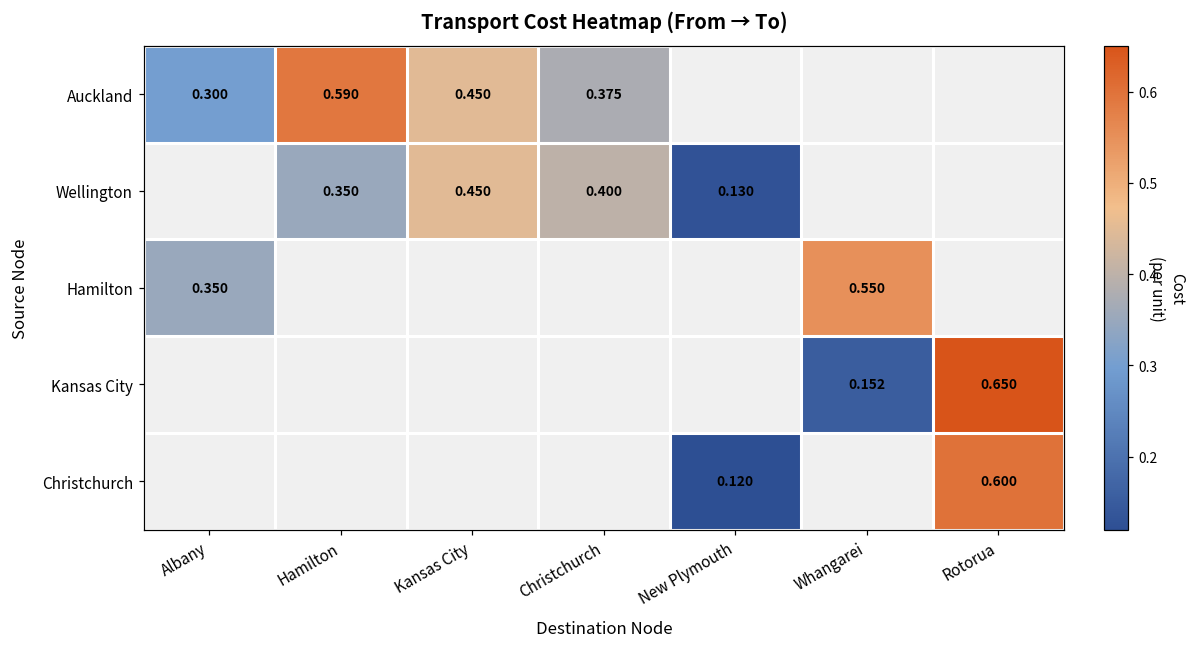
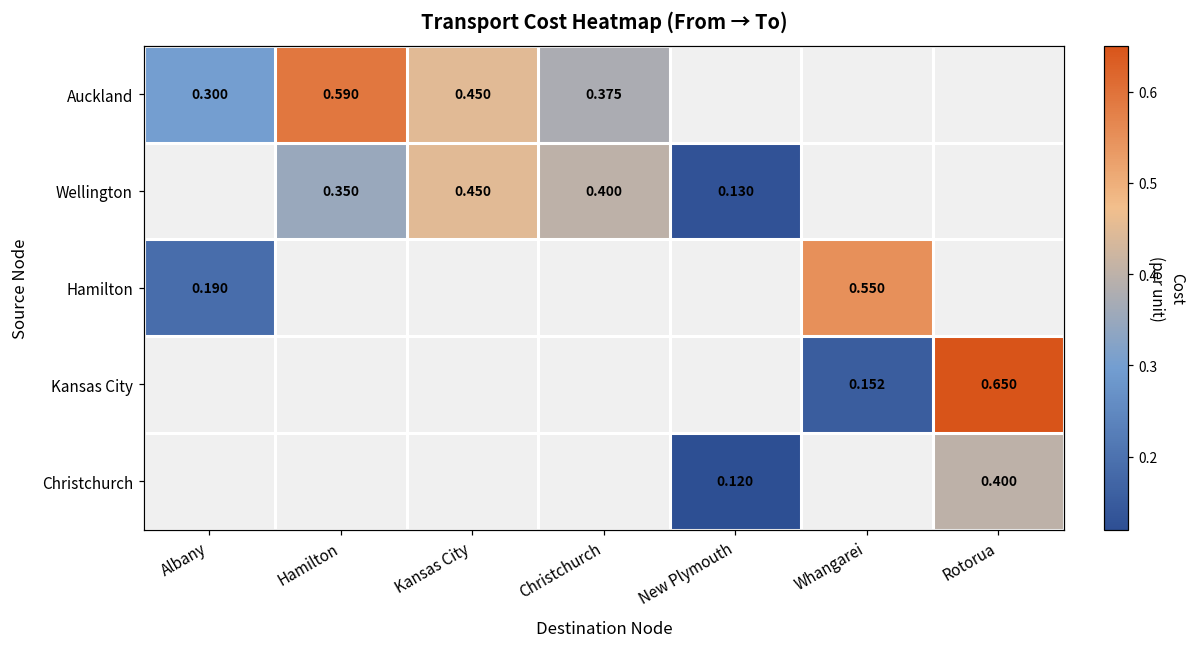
Hamilton, Albany: 0.350 -> 0.190
Christchurch, Rotorua: 0.600 -> 0.400
